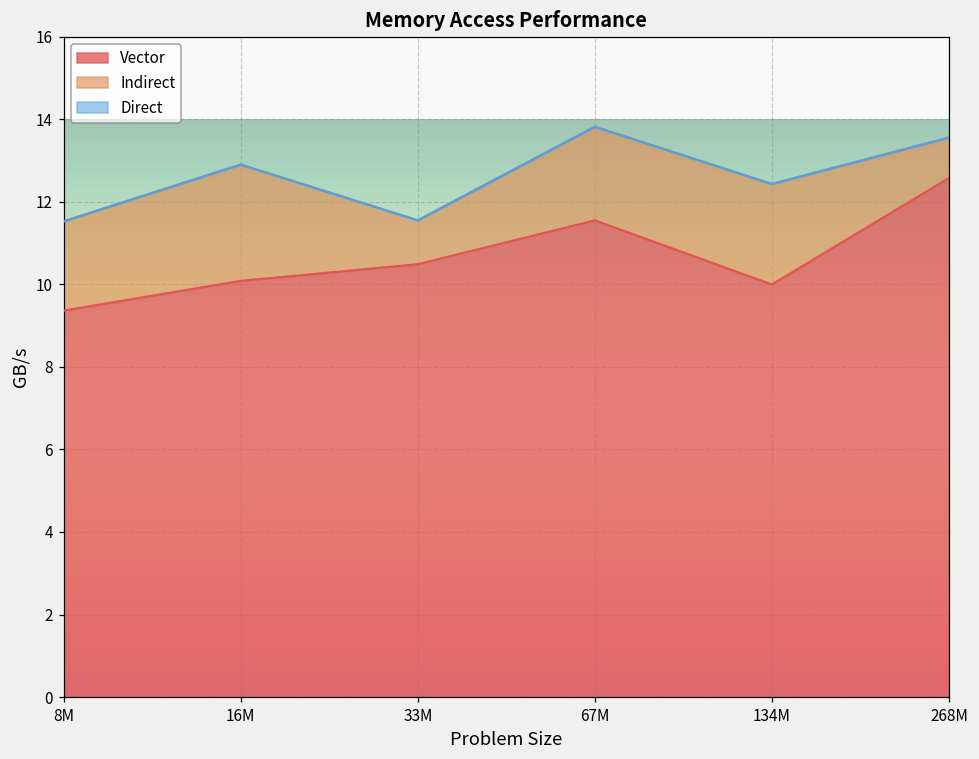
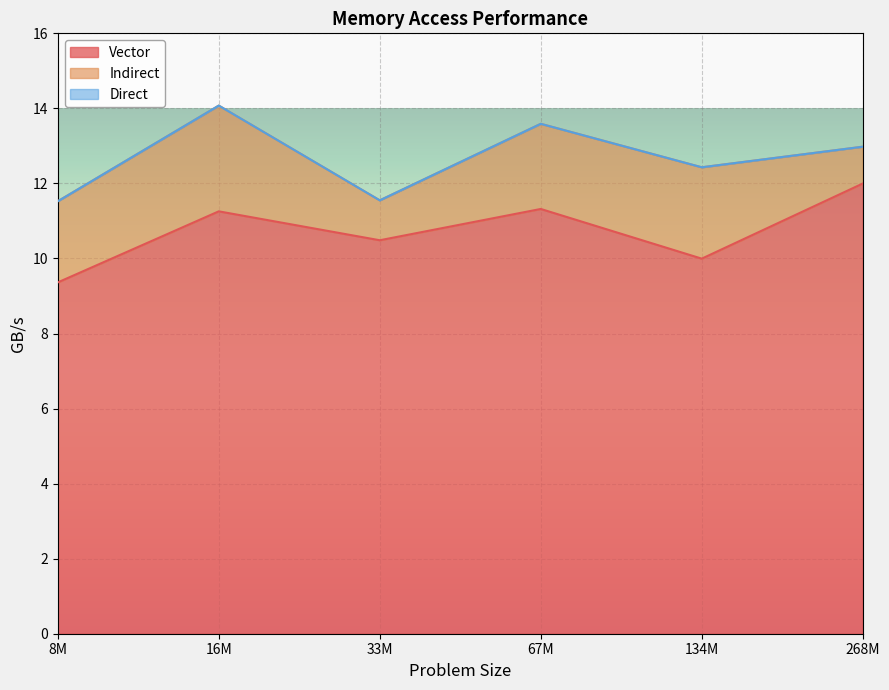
Vector, 16M: 10.1 -> 11.3
Vector, 67M: 11.5 -> 11.3
Vector, 268M: 12.6 -> 12.0
